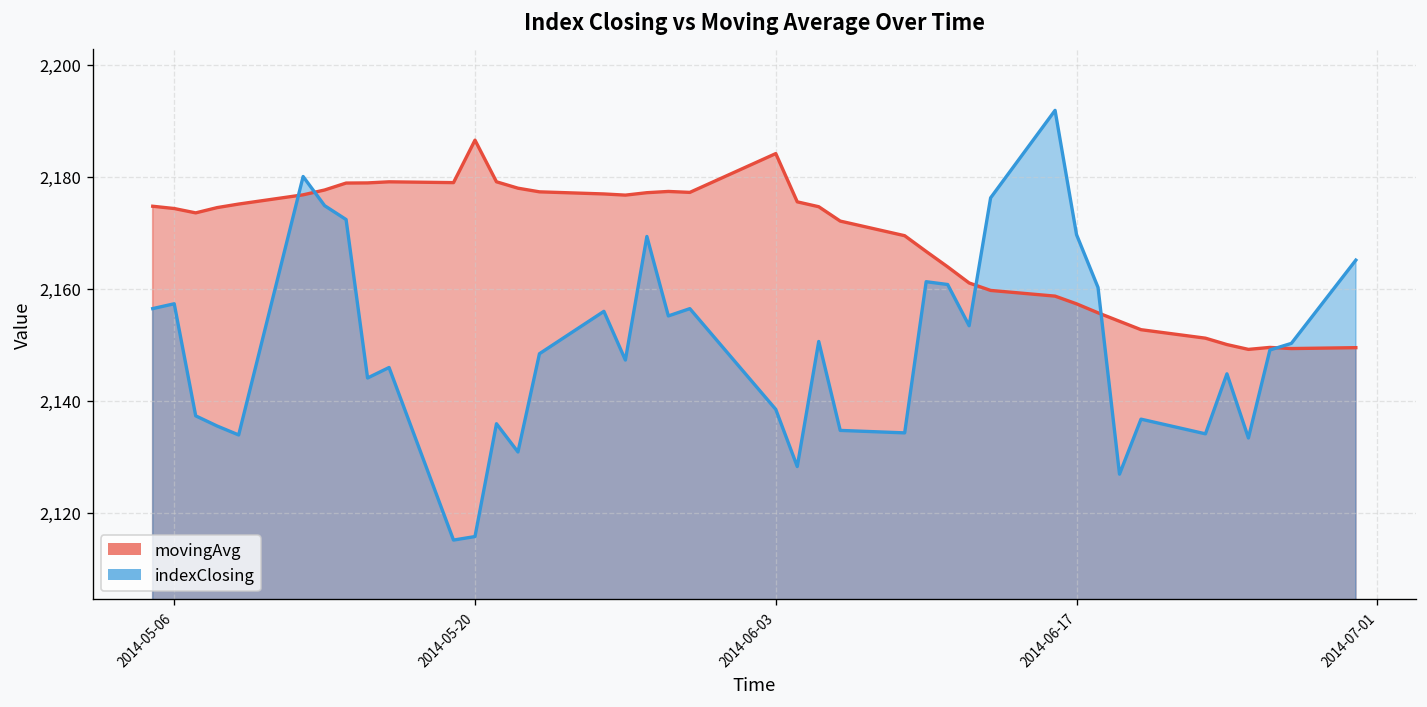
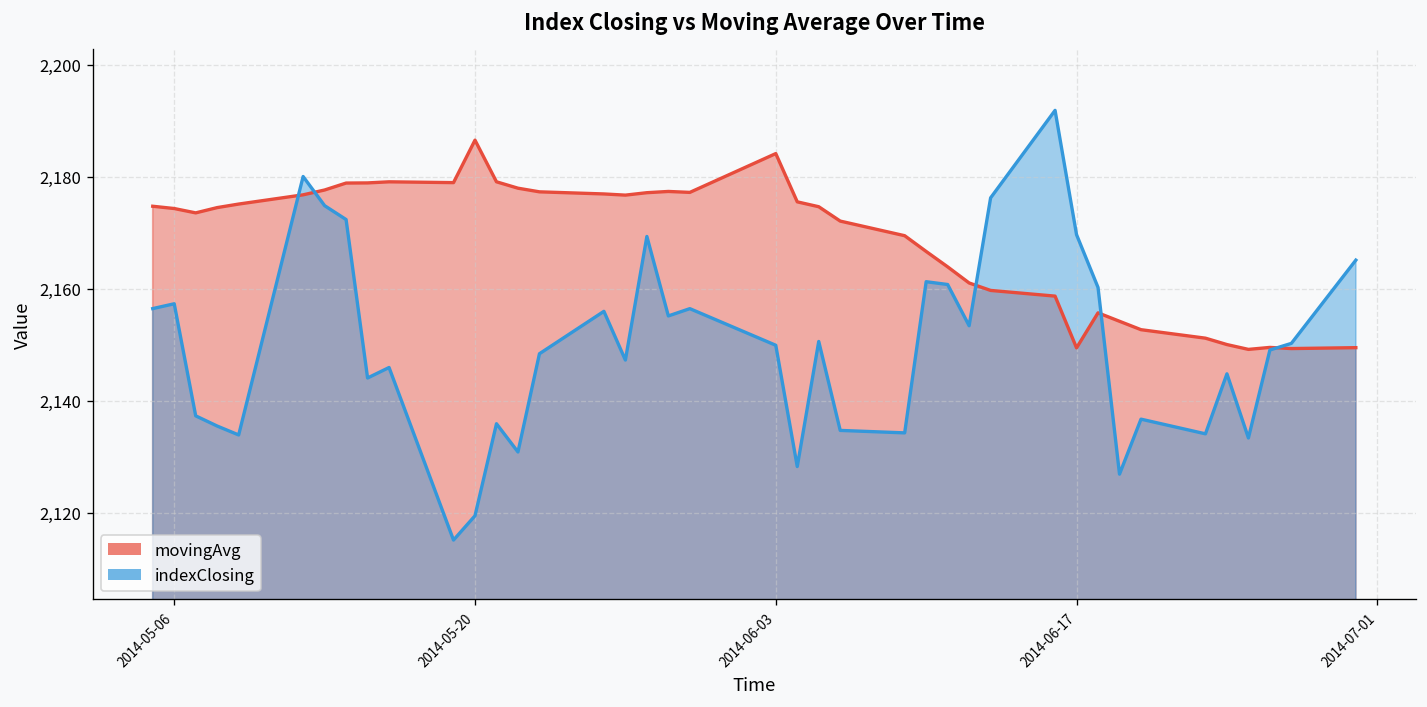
indexClosing, 2014-05-20: 2,116 -> 2,119
indexClosing, 2014-06-03: 2,138 -> 2,150
movingAvg, 2014-06-17: 2,157 -> 2,149
